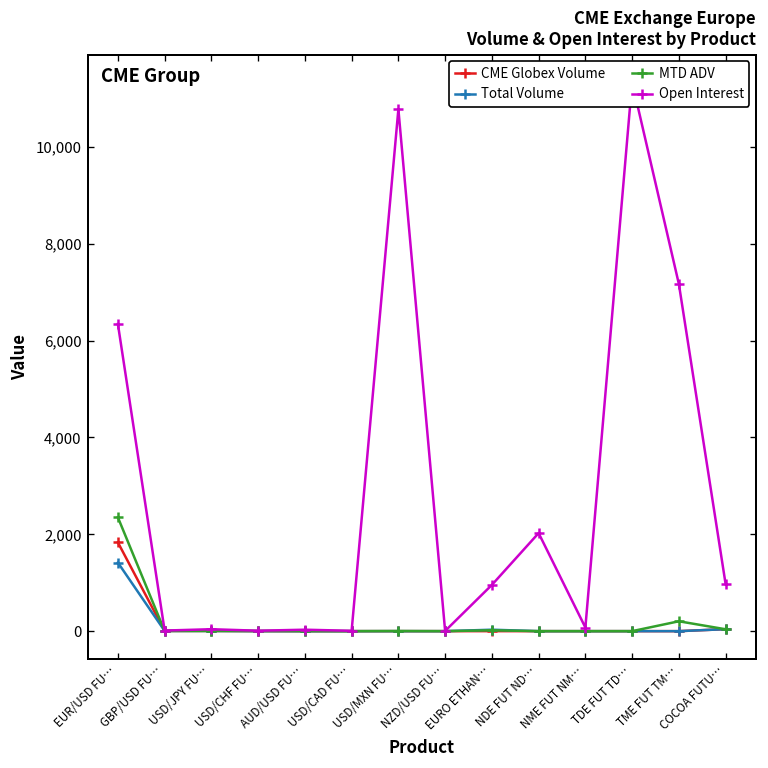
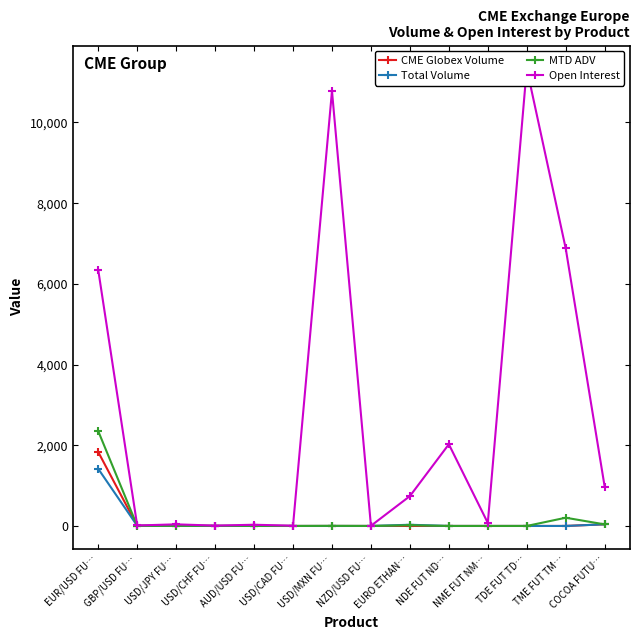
Open Interest, EURO ETHAN…: 1,000 -> 700
Open Interest, TME FUT TM…: 7,200 -> 6,900
